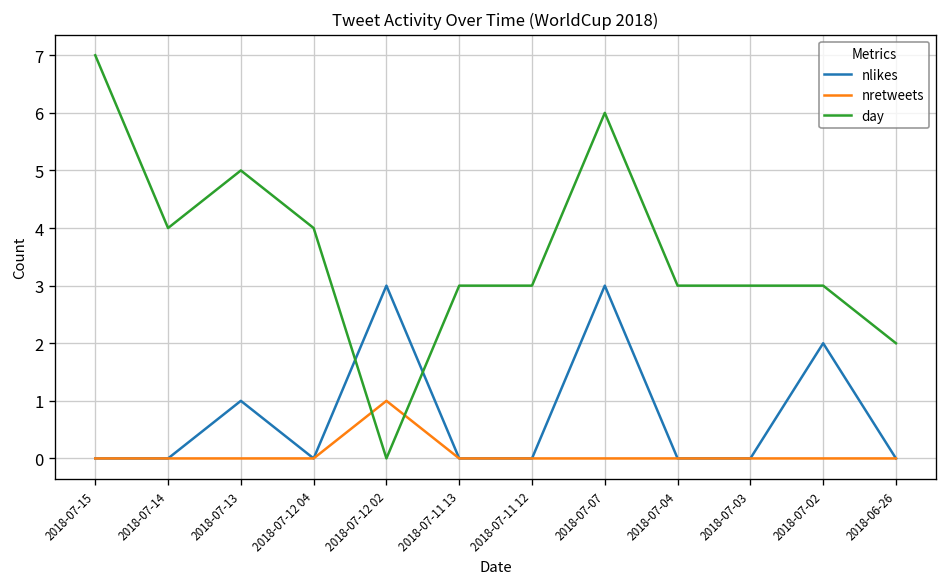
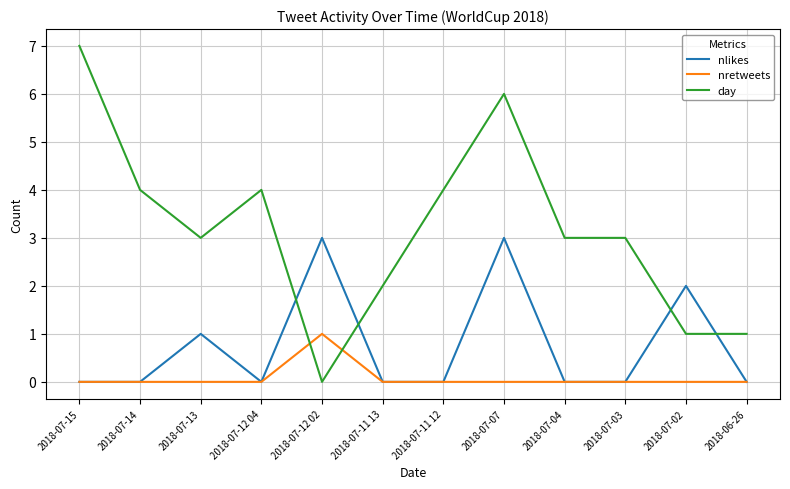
day, 2018-07-13: 5 -> 3
day, 2018-07-11 13: 3 -> 2
day, 2018-07-11 12: 3 -> 4
day, 2018-07-02: 3 -> 1
day, 2018-06-26: 2 -> 1
